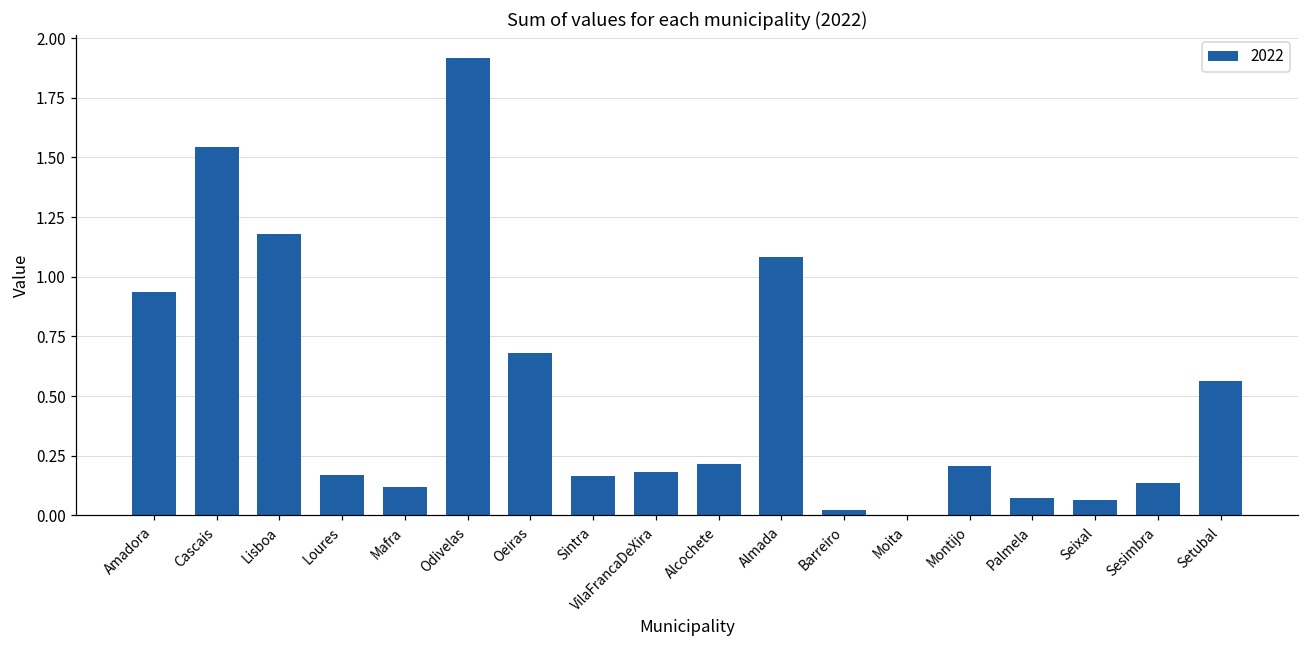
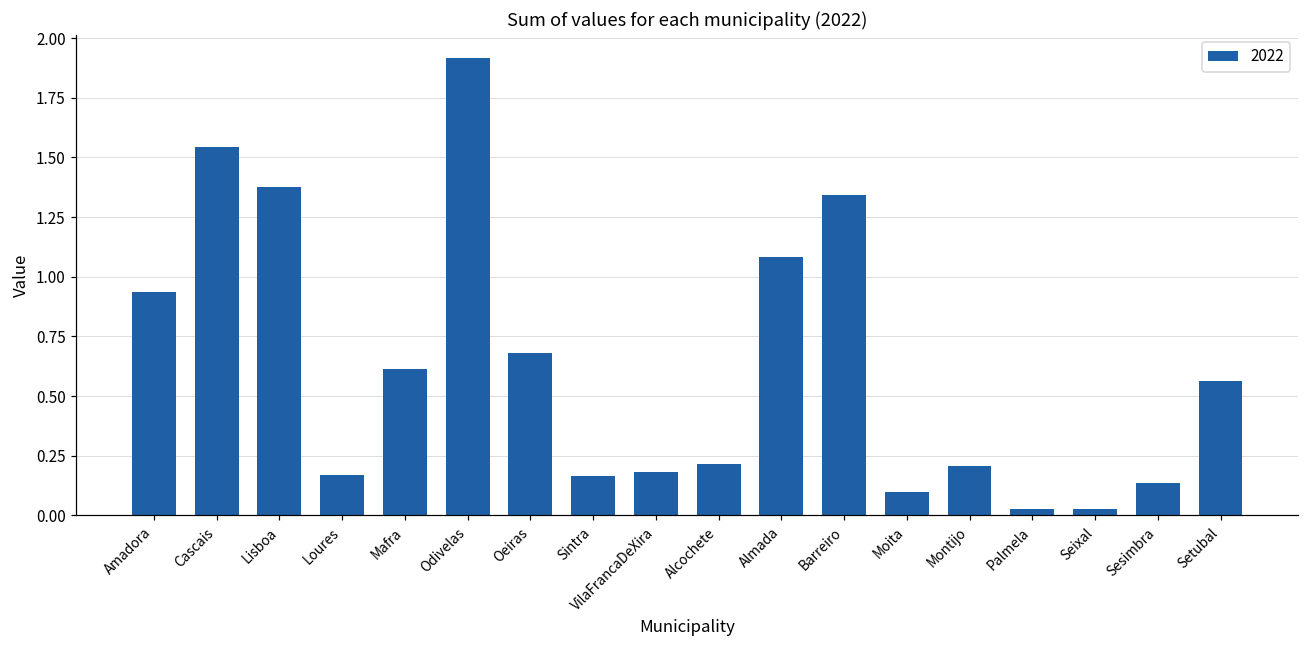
Lisboa: 1.18 -> 1.38
Mafra: 0.12 -> 0.61
Barreiro: 0.02 -> 1.34
Moita: 0.0 -> 0.1
Palmela: 0.07 -> 0.03
Seixal: 0.07 -> 0.03
